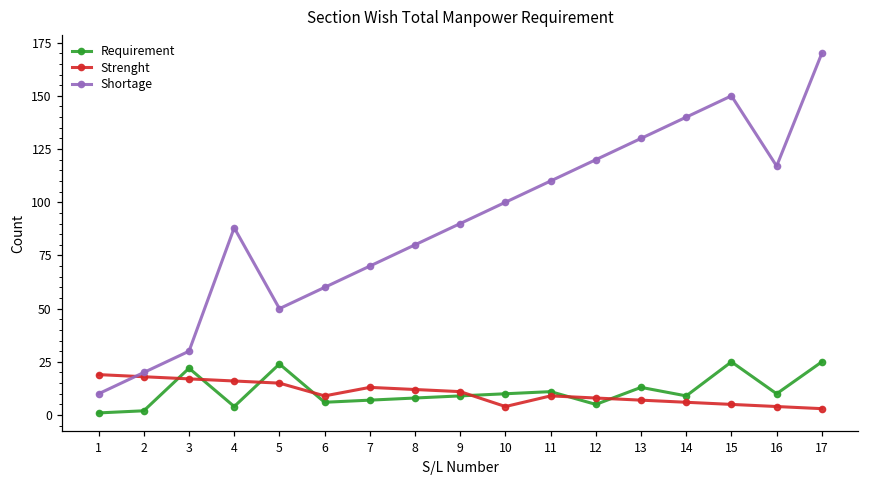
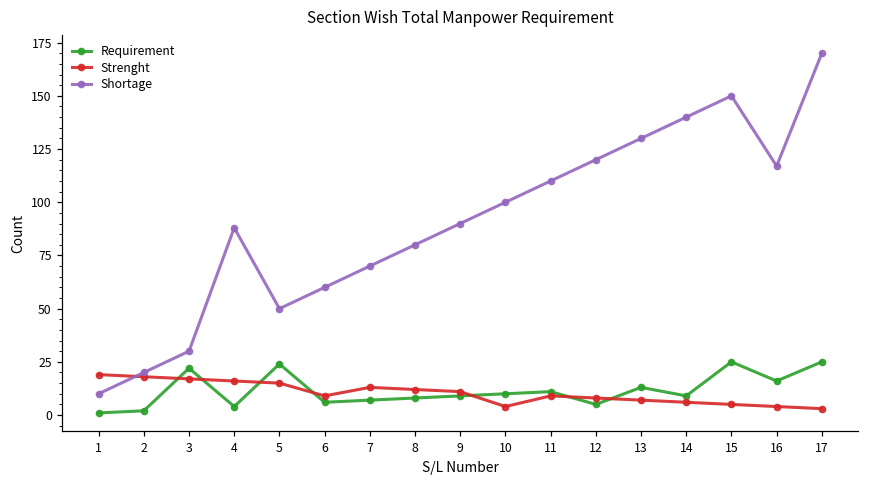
Requirement, 16: 10 -> 16
